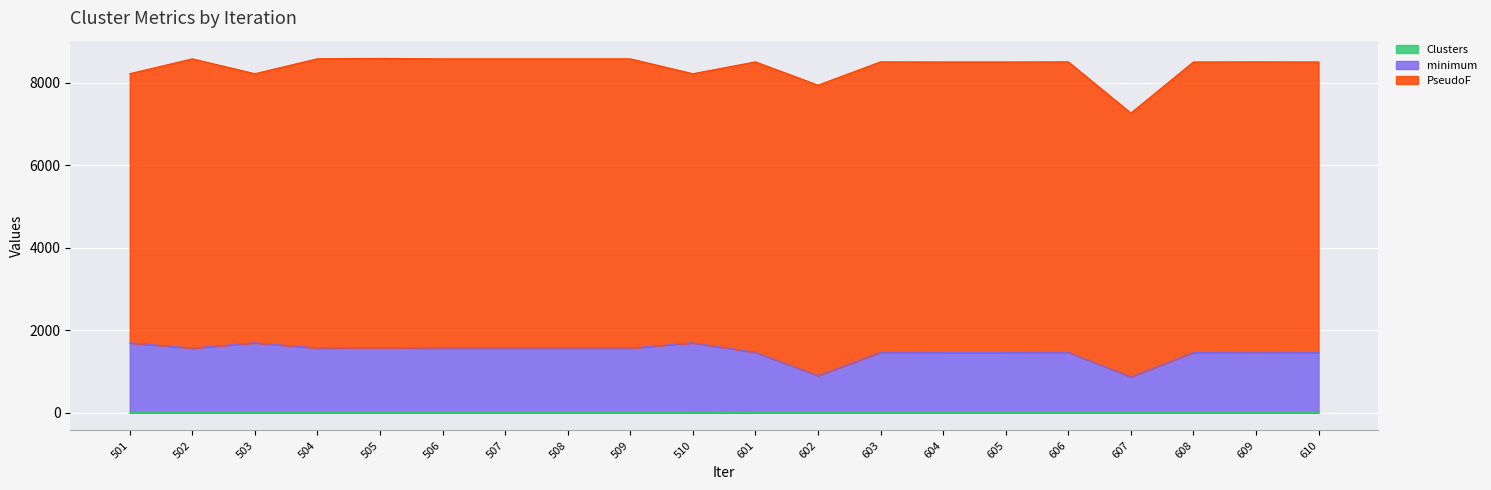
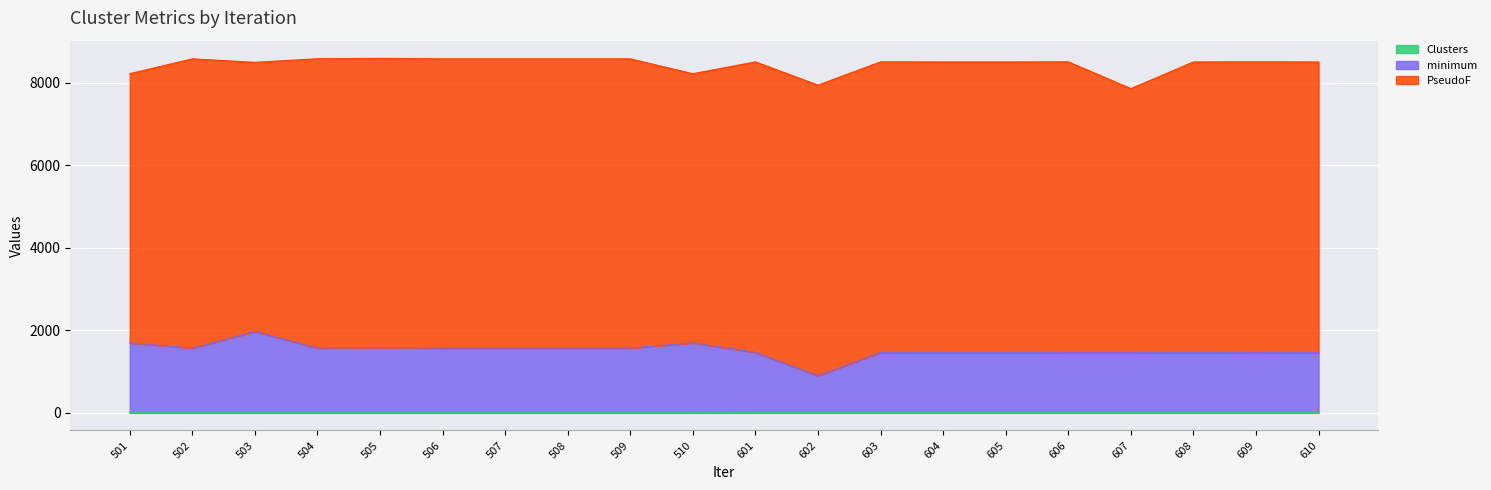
minimum, 503: 1700 -> 2000
minimum, 607: 900 -> 1500
